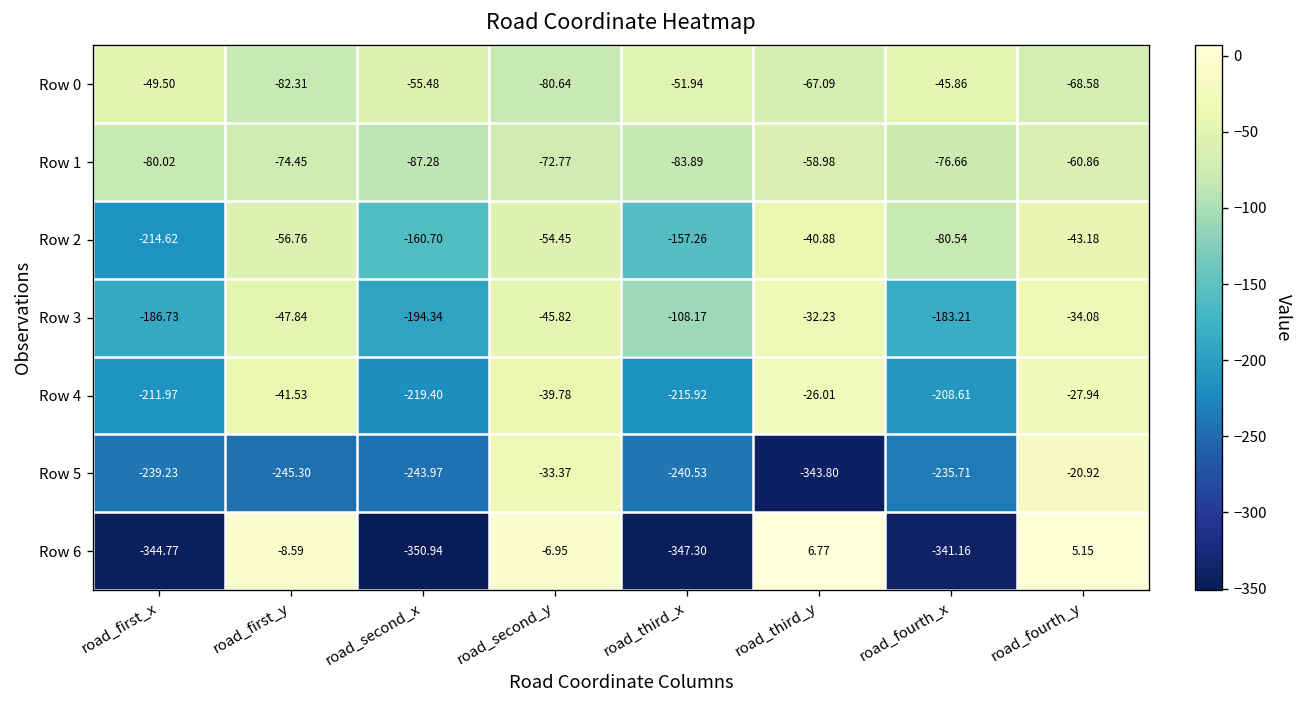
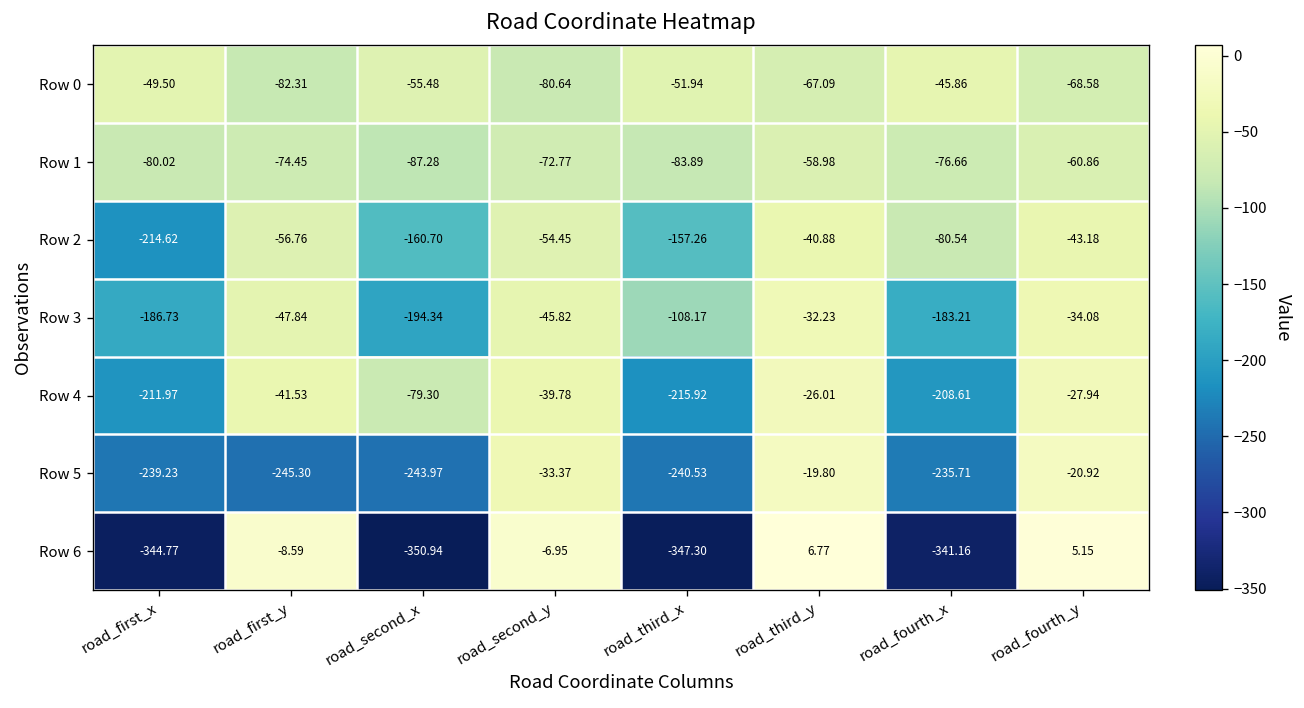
Row 4, road_second_x: -219.40 -> -79.30
Row 5, road_third_y: -343.80 -> -19.80
